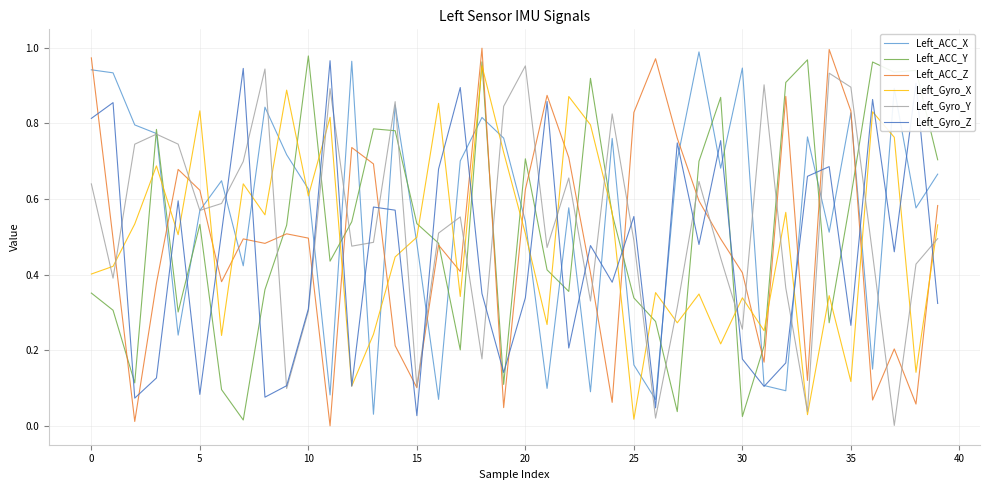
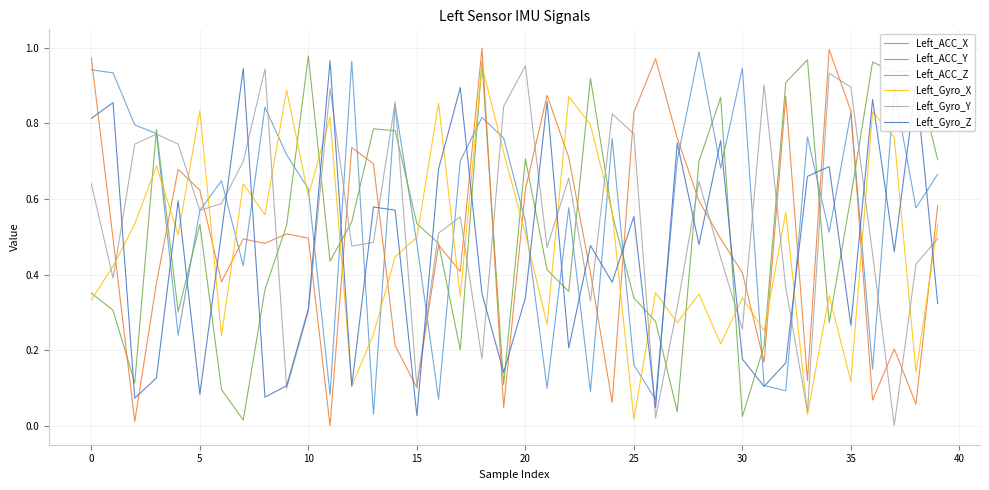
Left_Gyro_X, 0: 0.40 -> 0.33
Left_Gyro_Y, 25: 0.49 -> 0.77
